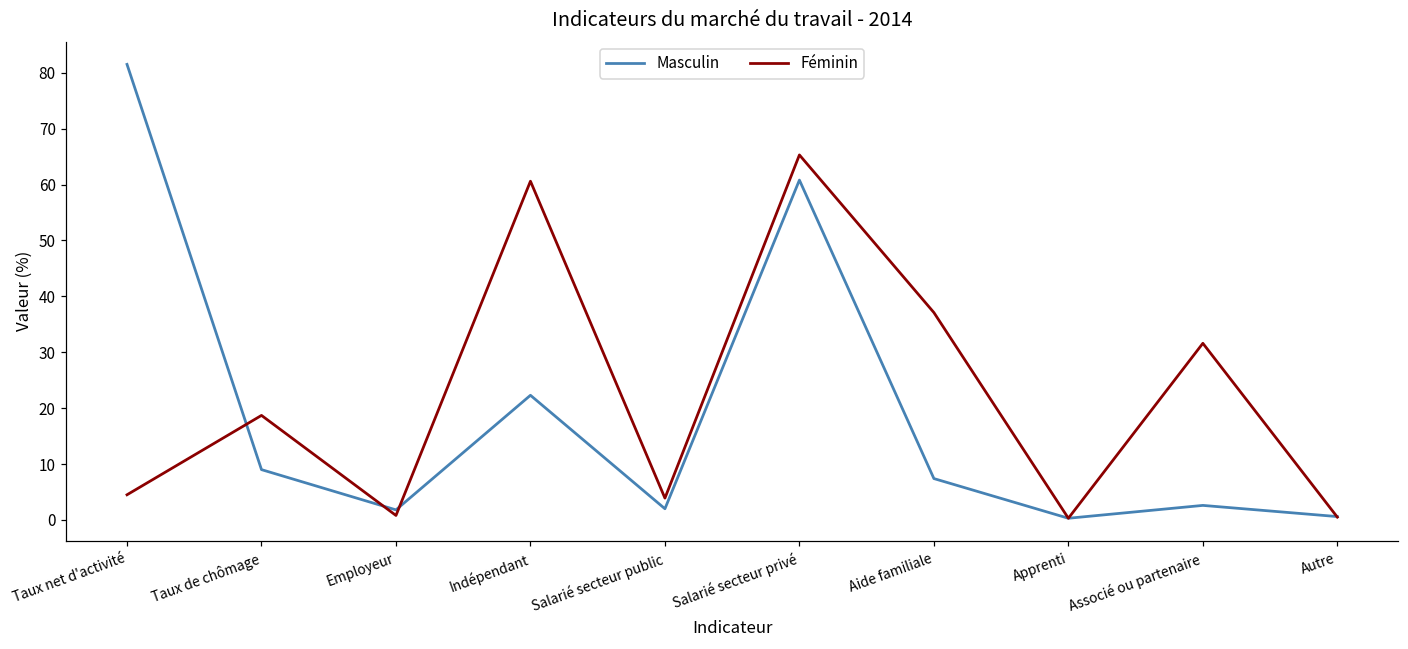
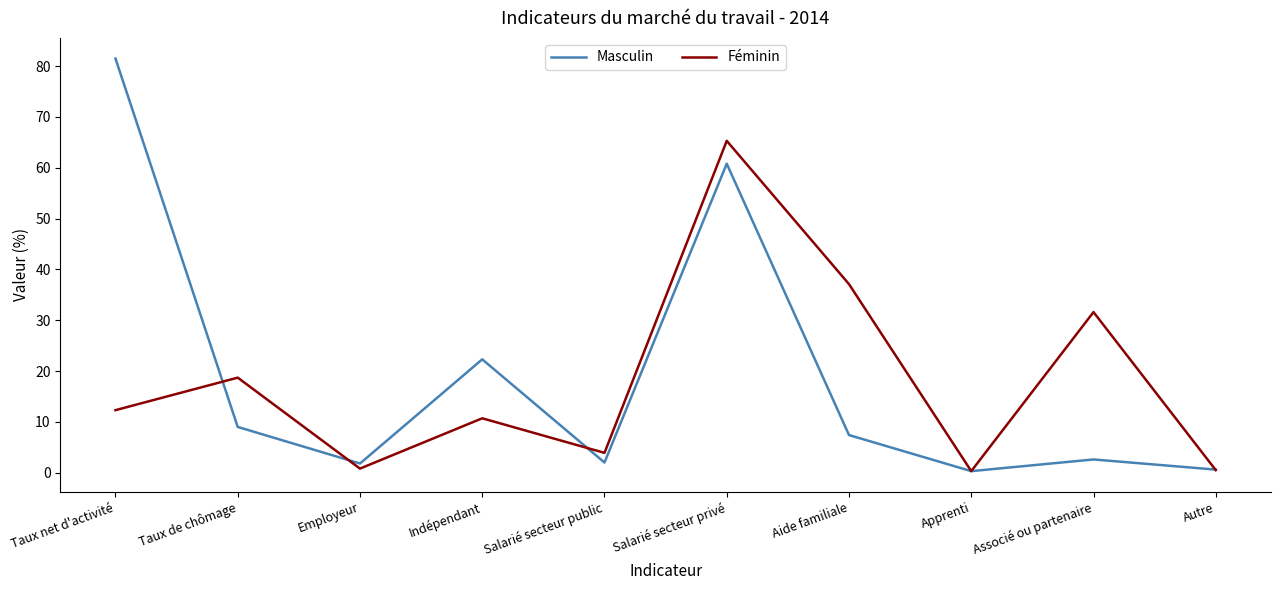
Féminin, Taux net d'activité: 5 -> 12
Féminin, Indépendant: 61 -> 11
